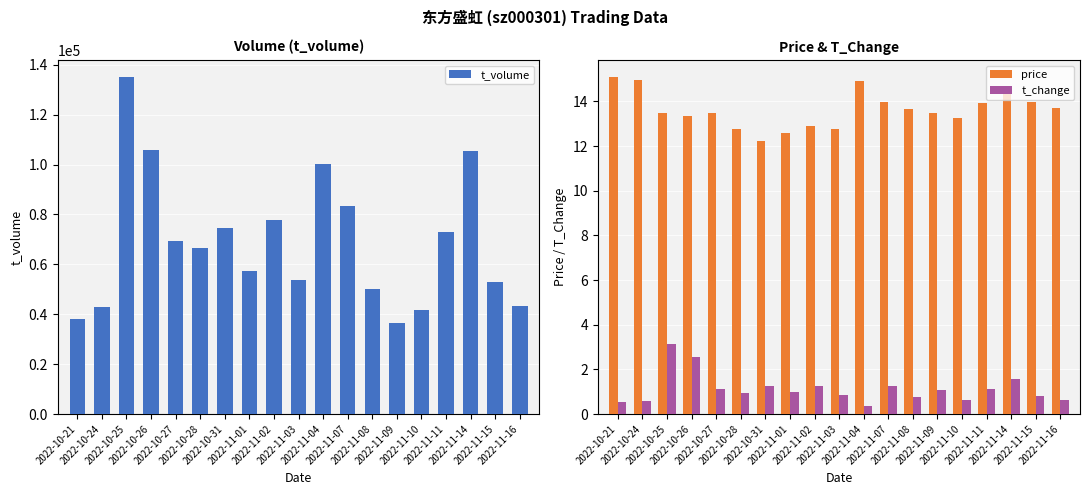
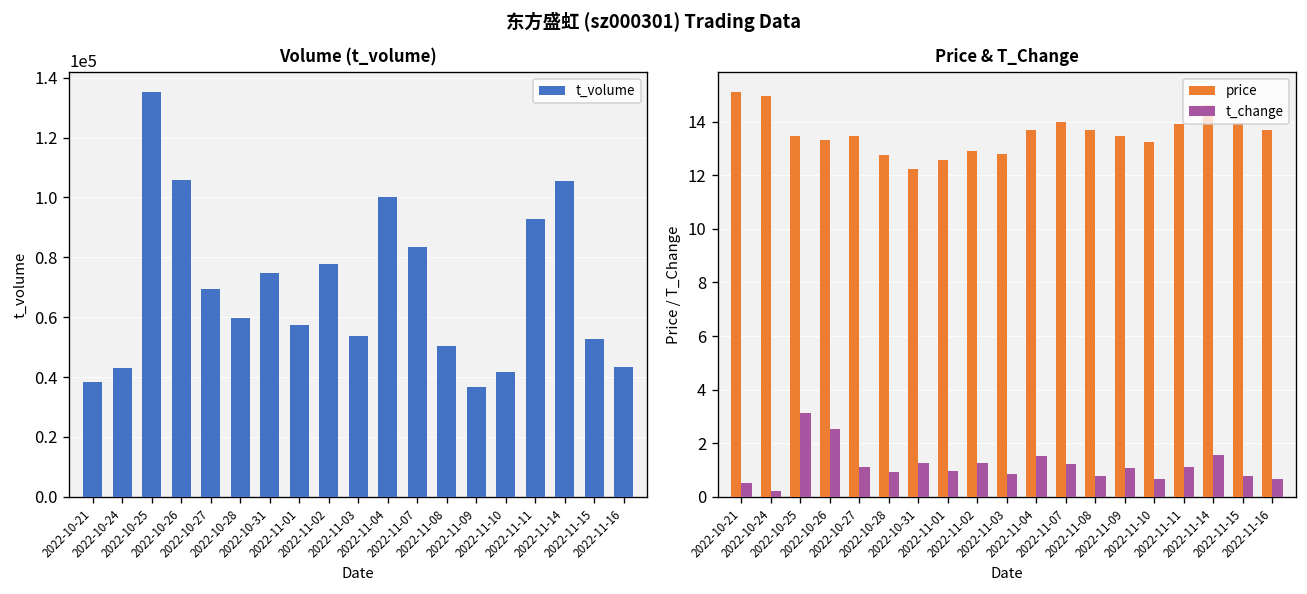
Volume (t_volume), 2022-10-28: 66000 -> 60000
Volume (t_volume), 2022-11-11: 73000 -> 93000
Price & T_Change, t_change, 2022-10-24: 0.6 -> 0.2
Price & T_Change, price, 2022-11-04: 14.9 -> 13.7
Price & T_Change, t_change, 2022-11-04: 0.4 -> 1.5
